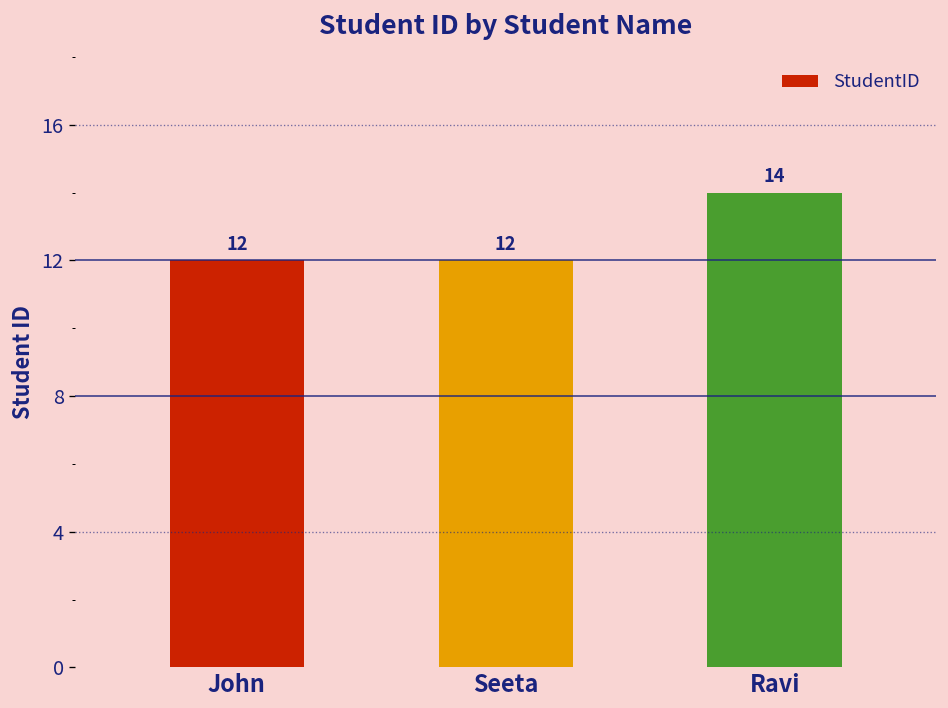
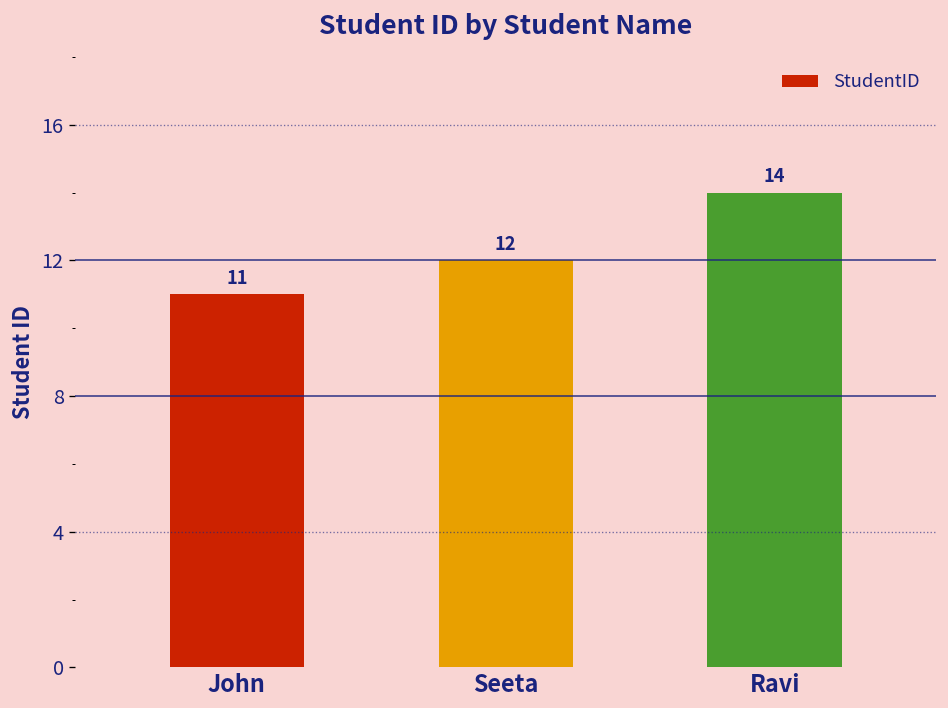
John: 12 -> 11
